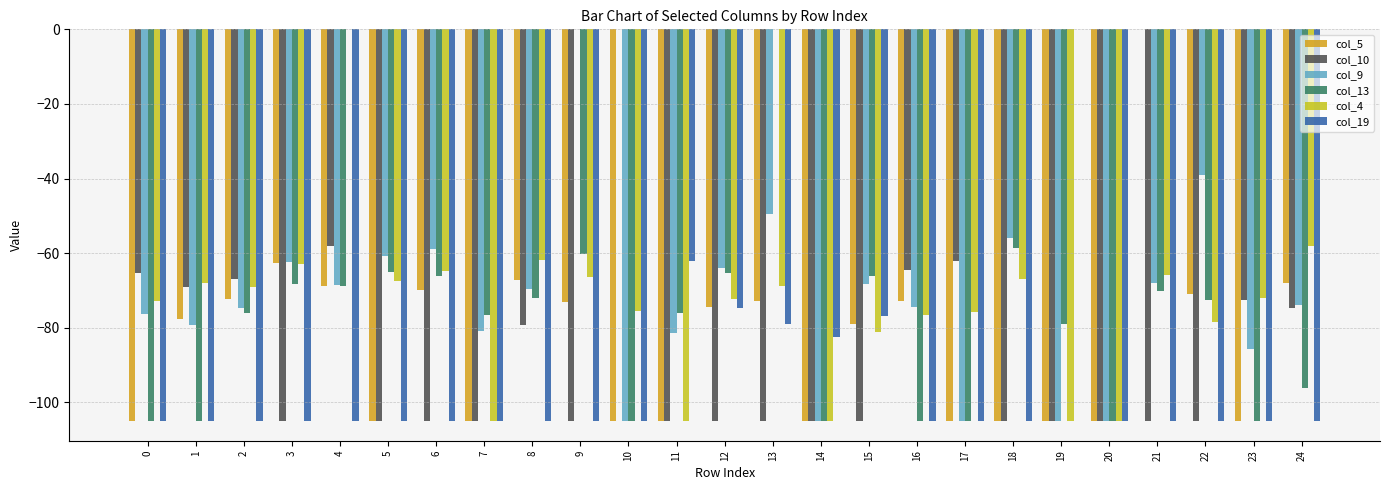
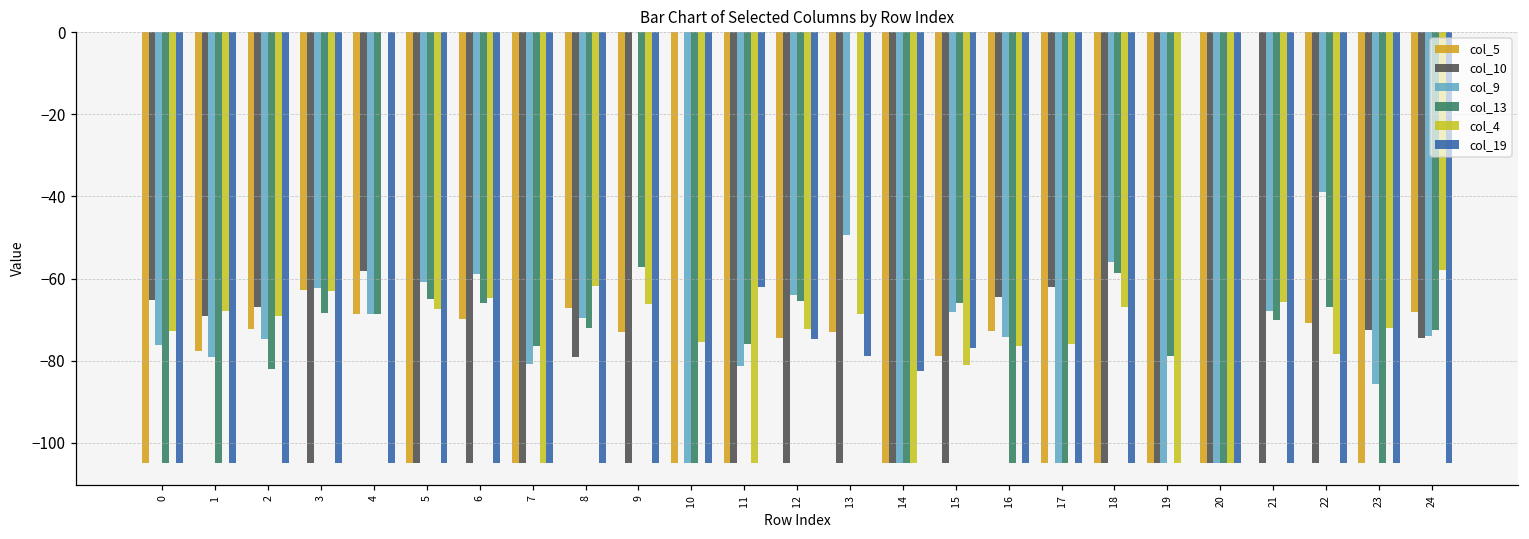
col_13, 2: -76 -> -82
col_13, 9: -60 -> -57
col_13, 22: -73 -> -67
col_13, 24: -96 -> -73
